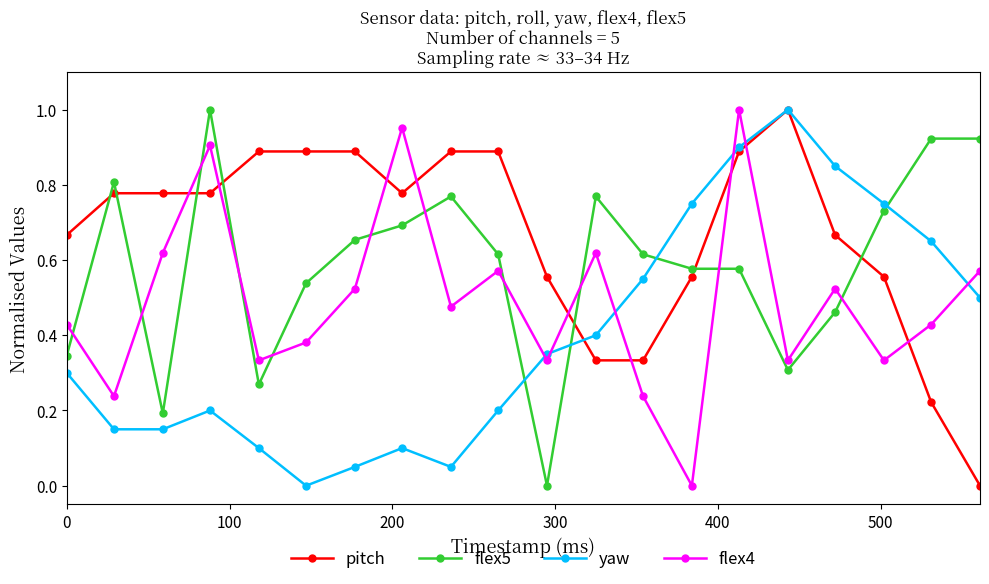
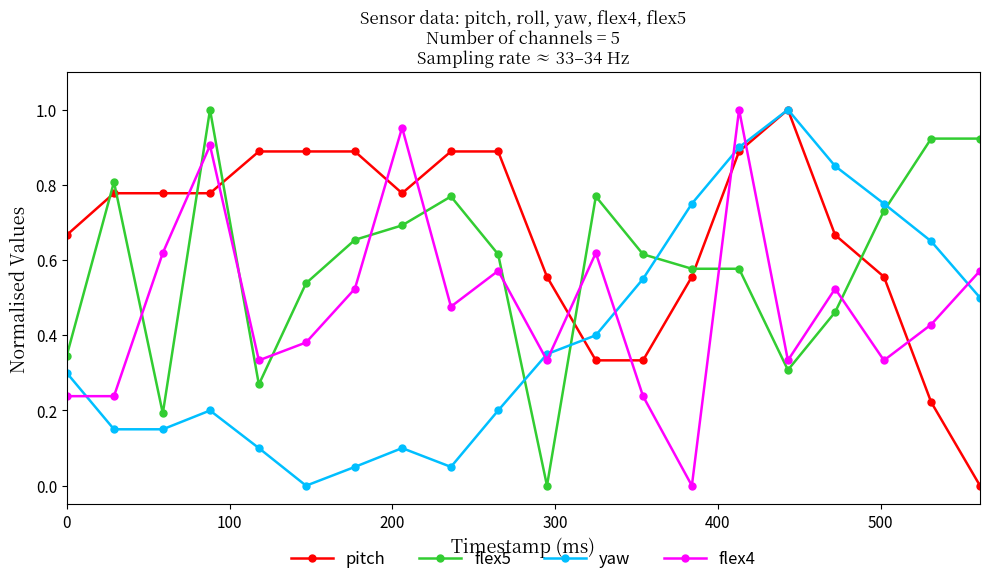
flex4, 0: 0.43 -> 0.24
